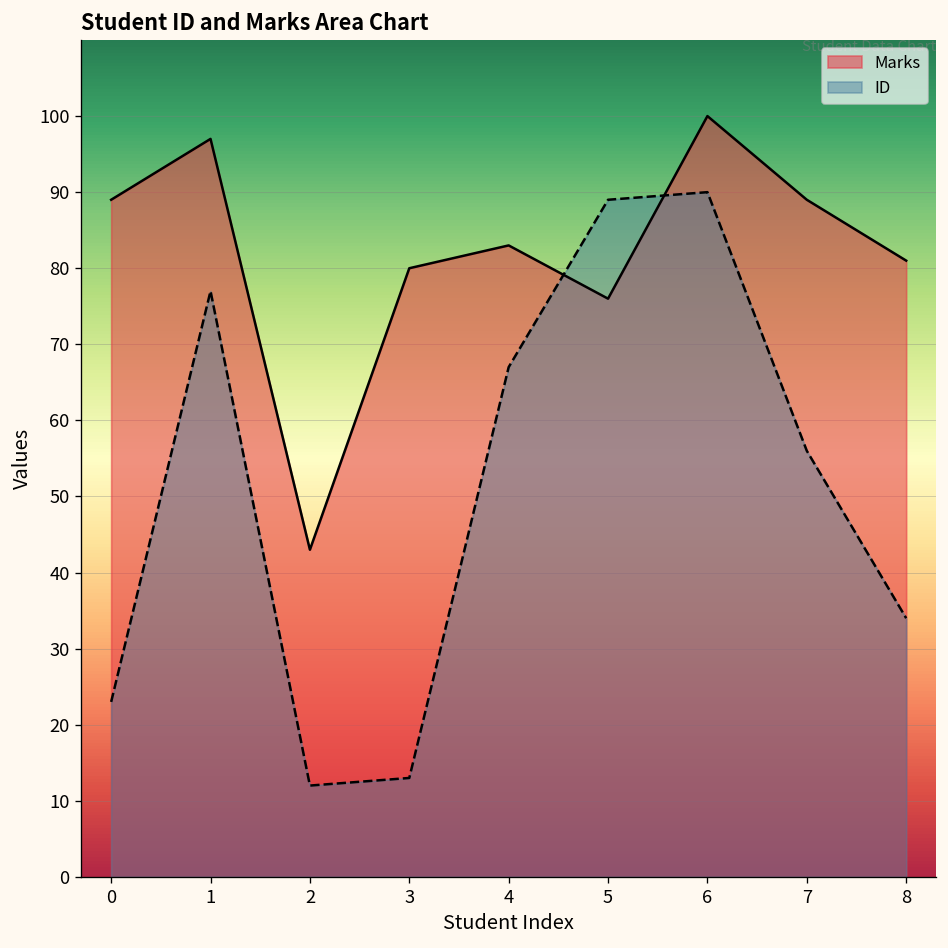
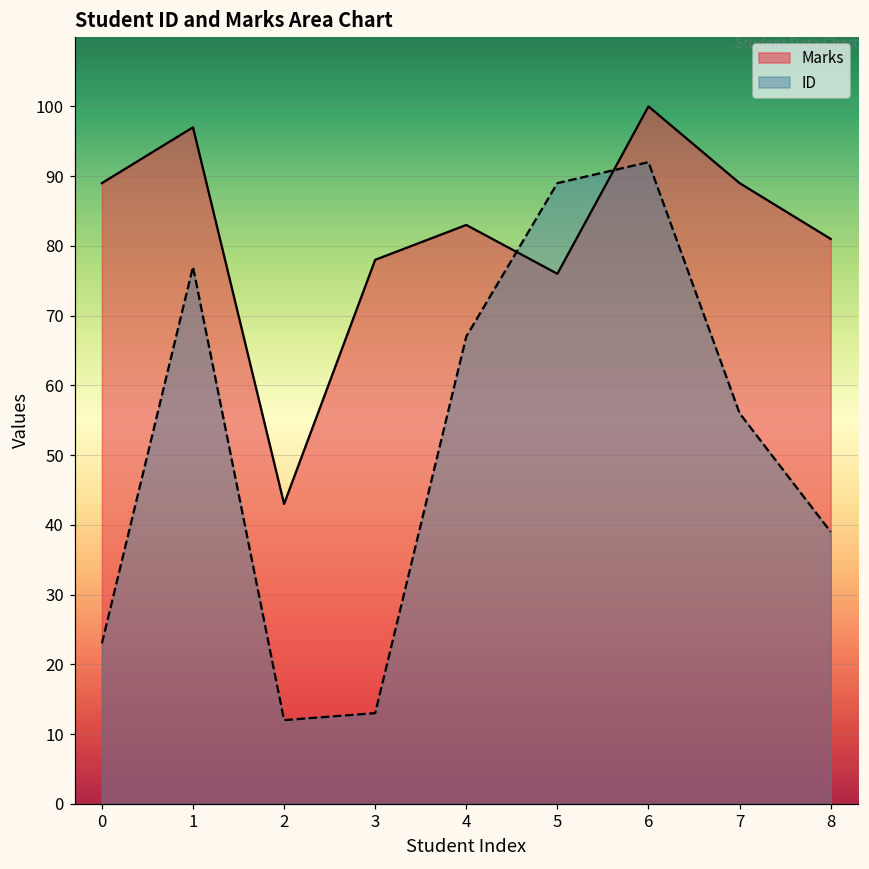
Marks, 3: 80 -> 78
ID, 6: 90 -> 92
ID, 8: 34 -> 39
